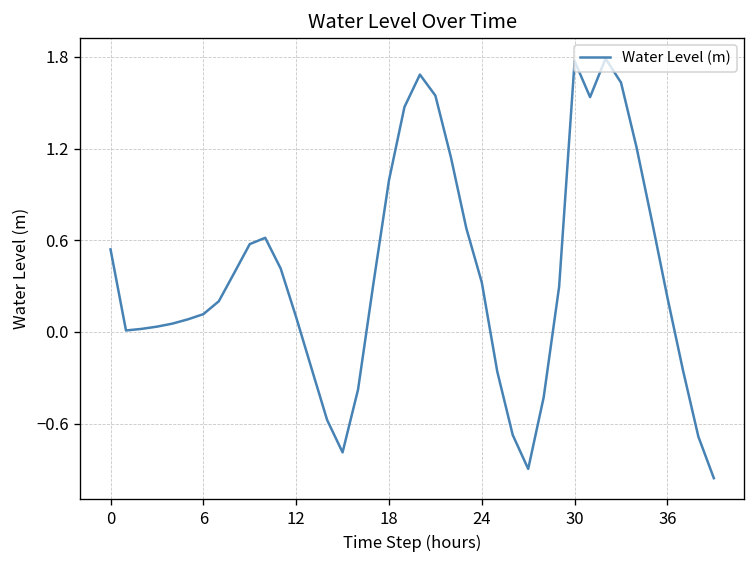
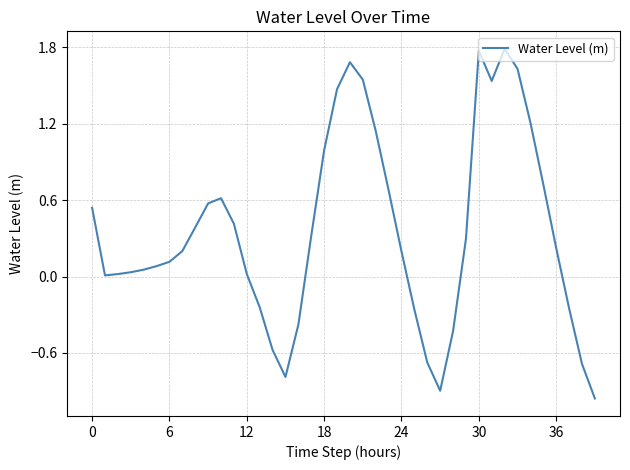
12: 0.10 -> 0.02
24: 0.32 -> 0.20
